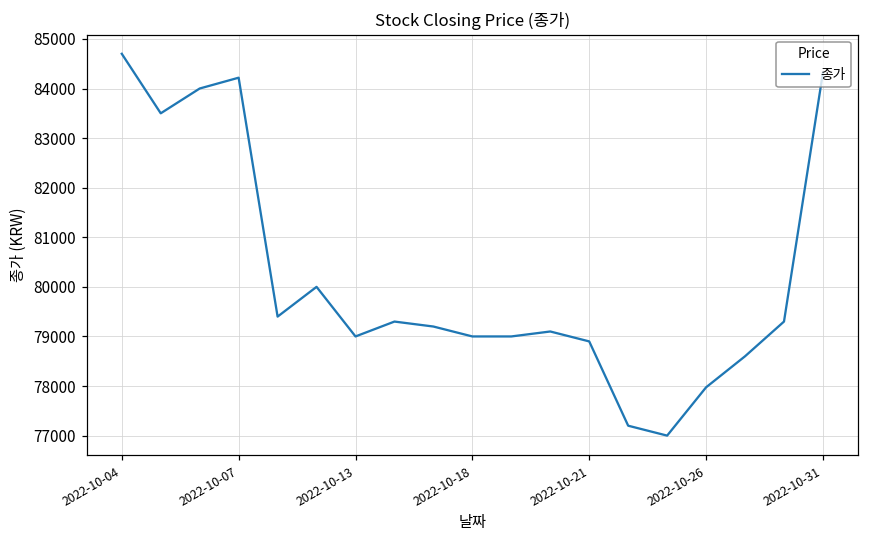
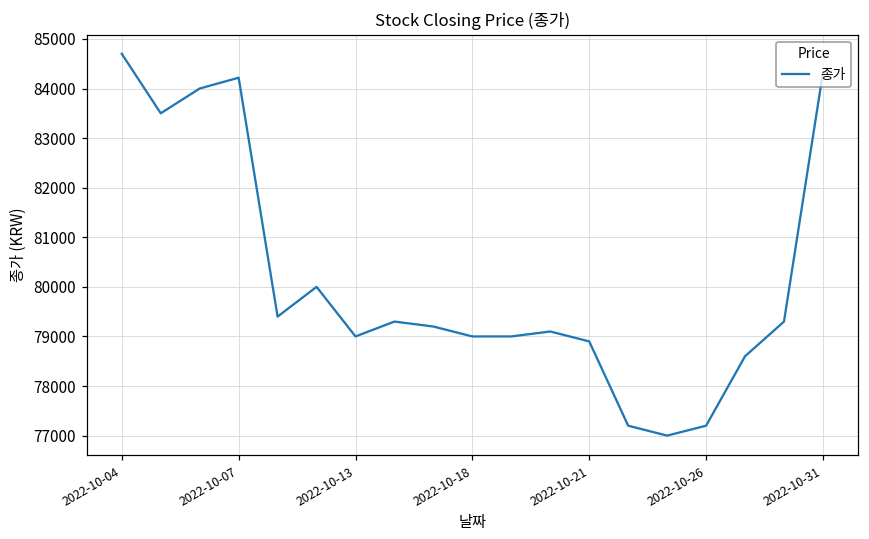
2022-10-26: 78000 -> 77200
